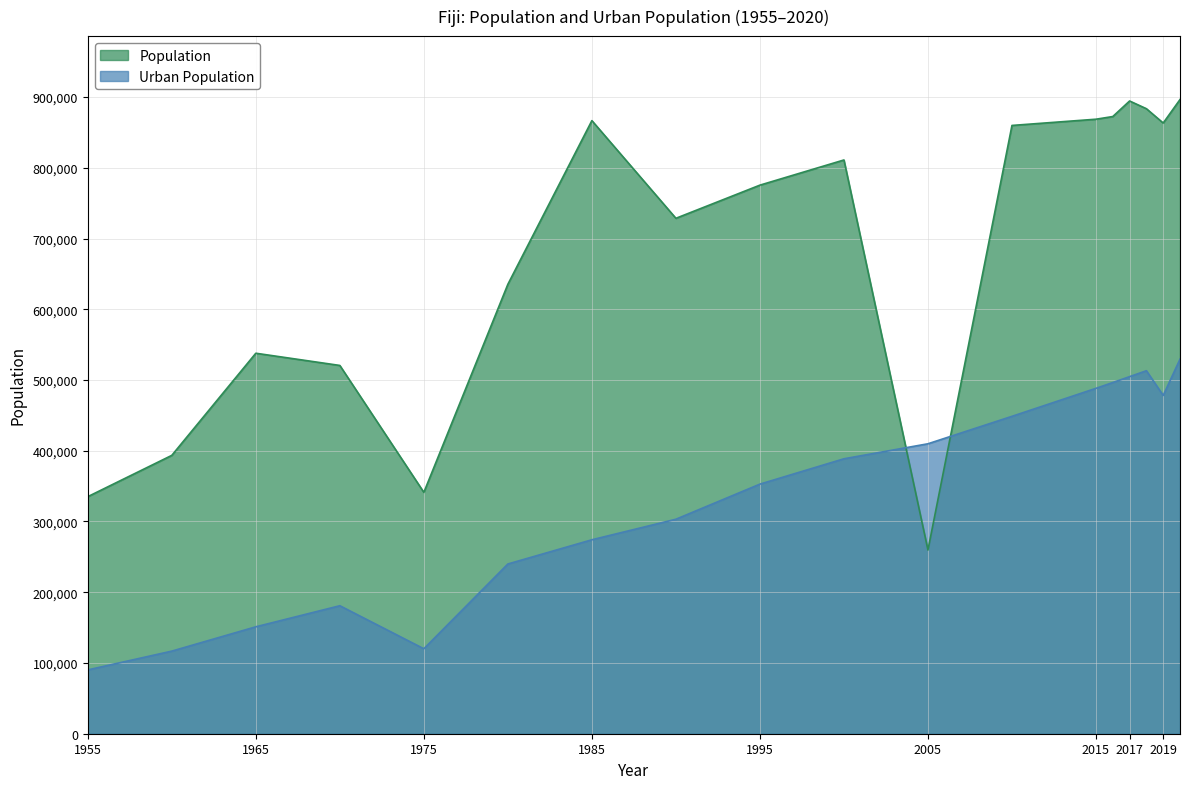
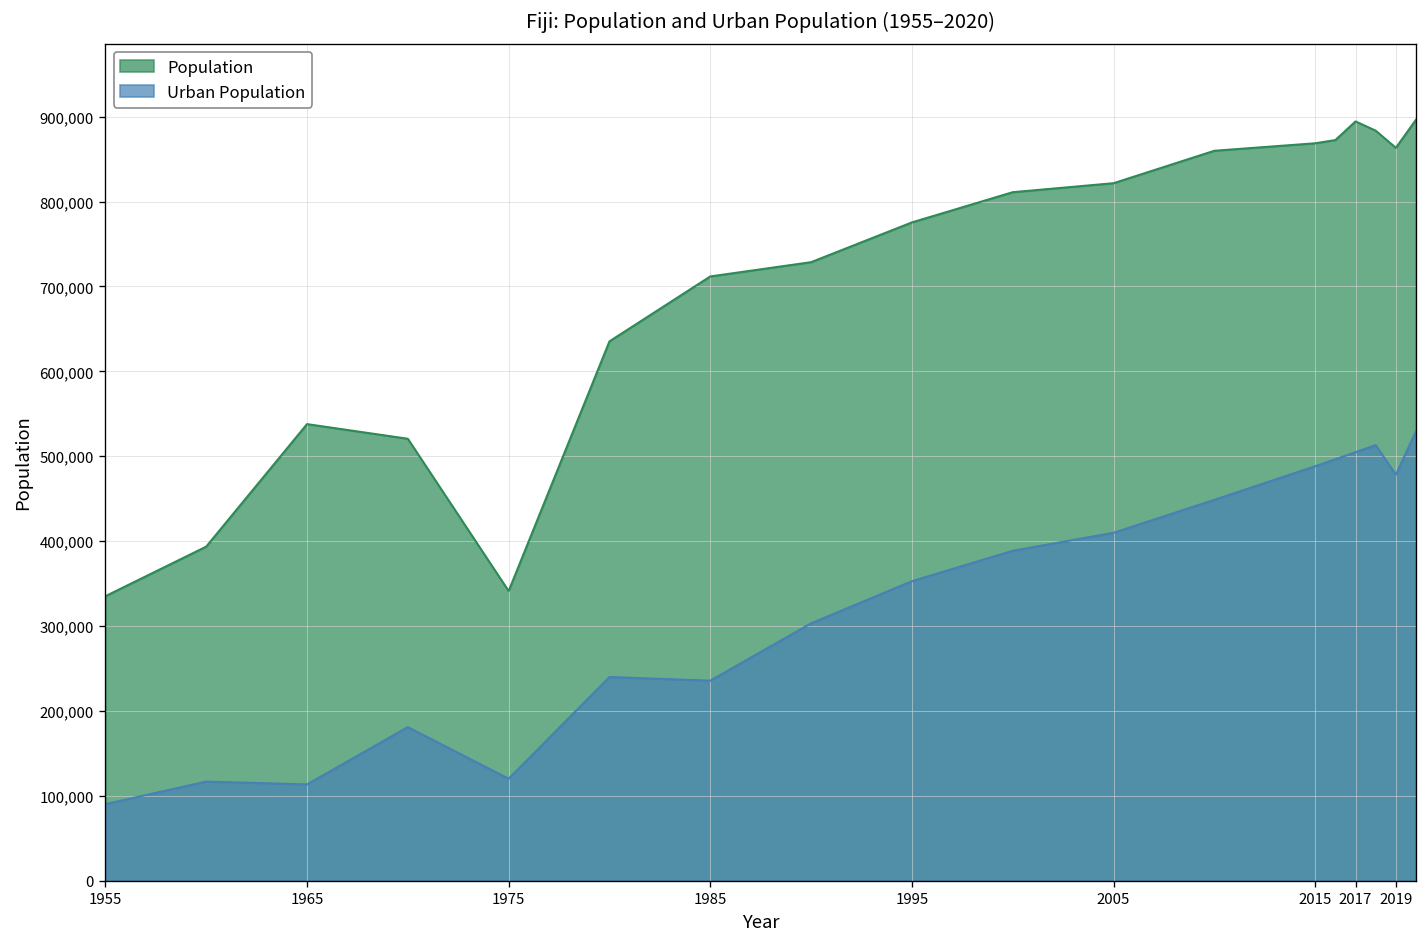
Urban Population, 1965: 150,000 -> 110,000
Population, 1985: 870,000 -> 710,000
Urban Population, 1985: 270,000 -> 240,000
Population, 2005: 260,000 -> 820,000
